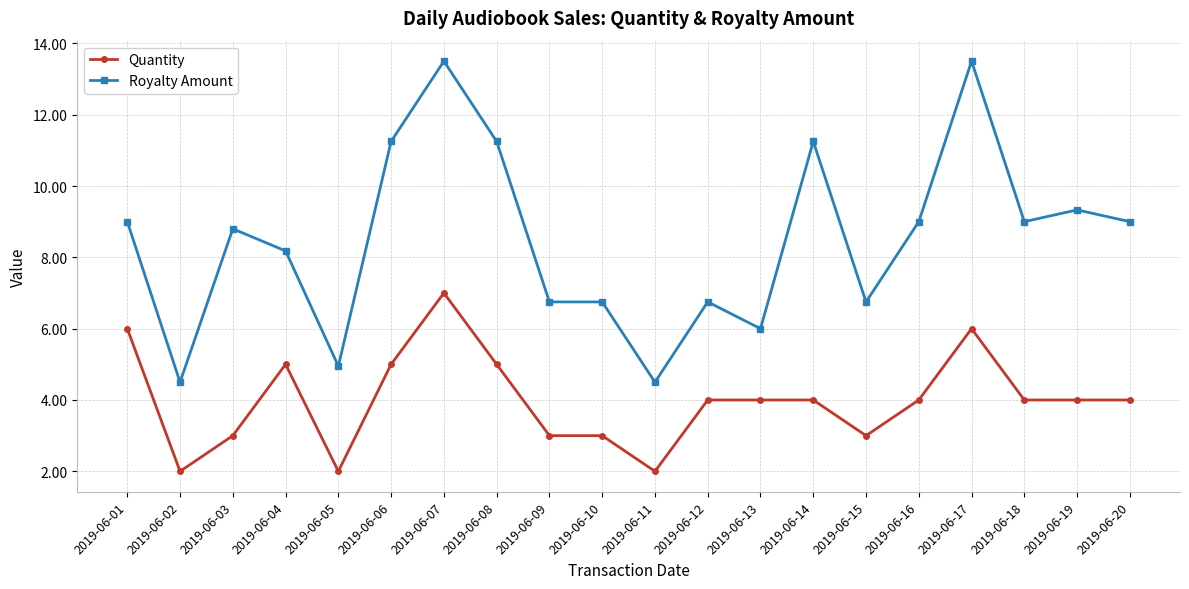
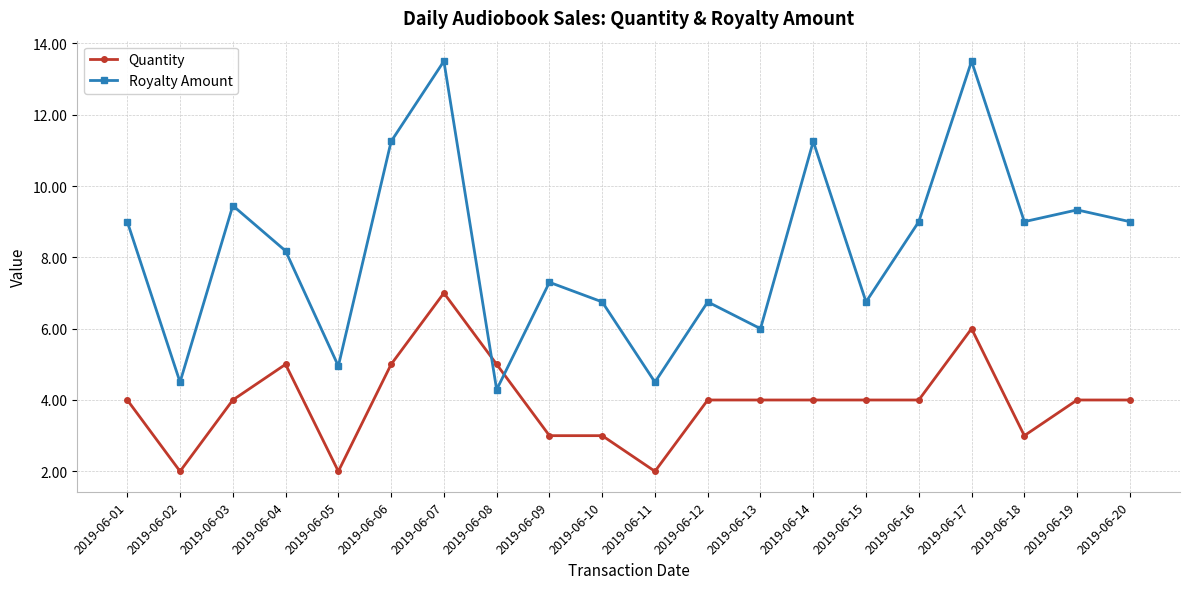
Quantity, 2019-06-01: 6 -> 4
Quantity, 2019-06-03: 3 -> 4
Royalty Amount, 2019-06-03: 8.8 -> 9.5
Royalty Amount, 2019-06-08: 11.3 -> 4.3
Royalty Amount, 2019-06-09: 6.8 -> 7.3
Quantity, 2019-06-15: 3 -> 4
Quantity, 2019-06-18: 4 -> 3
